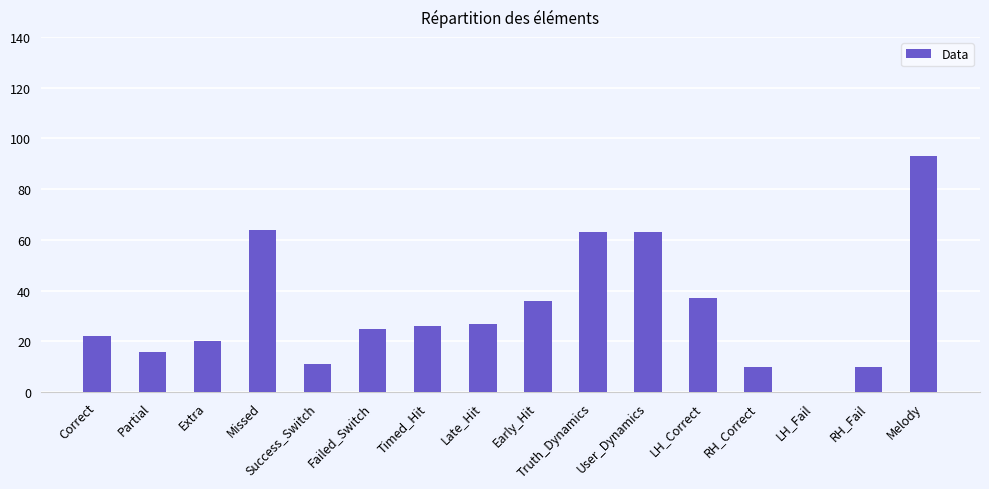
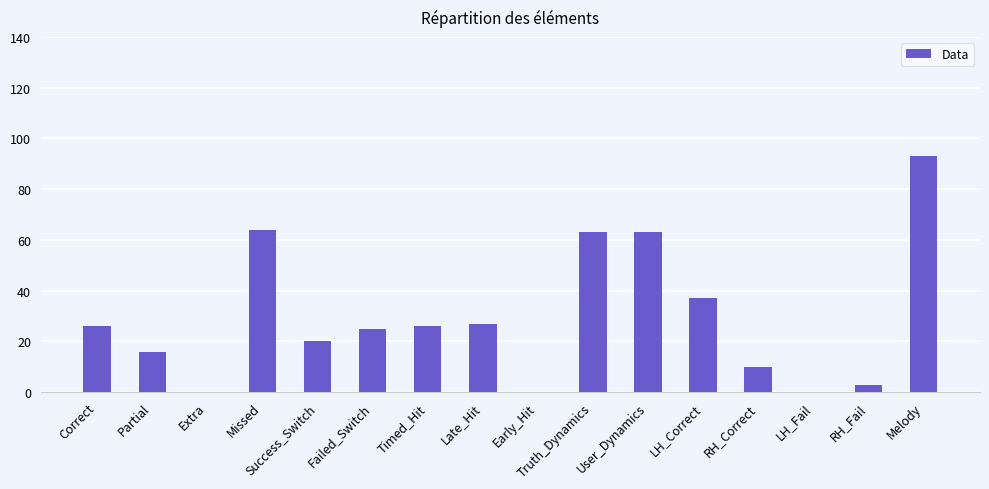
Correct: 22 -> 26
Extra: 20 -> 0
Success_Switch: 11 -> 20
Early_Hit: 36 -> 0
RH_Fail: 10 -> 3
